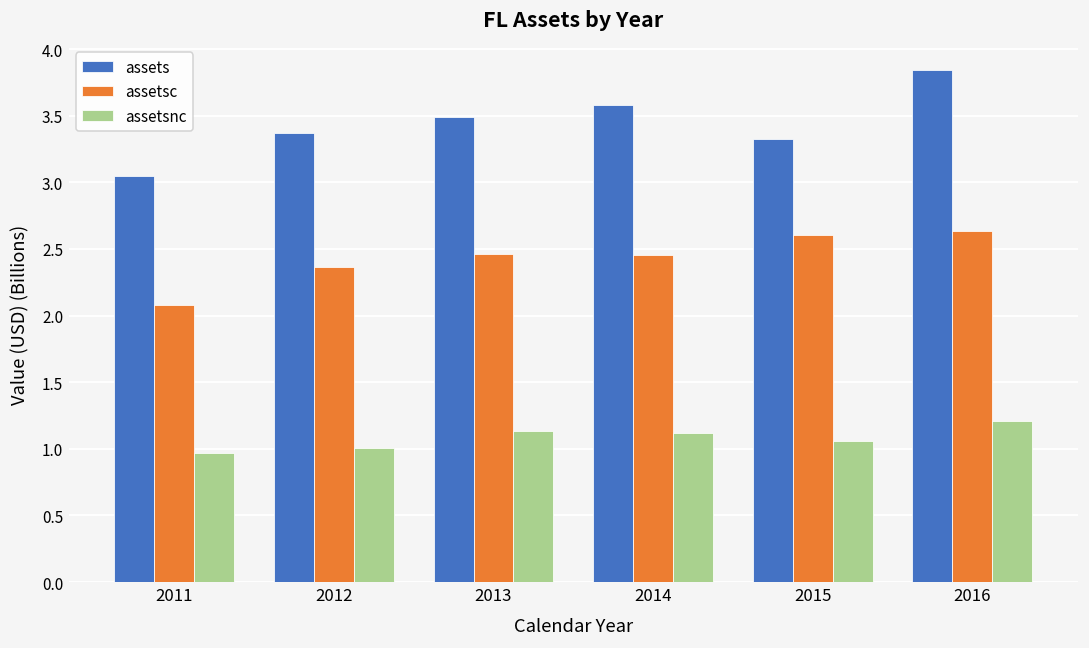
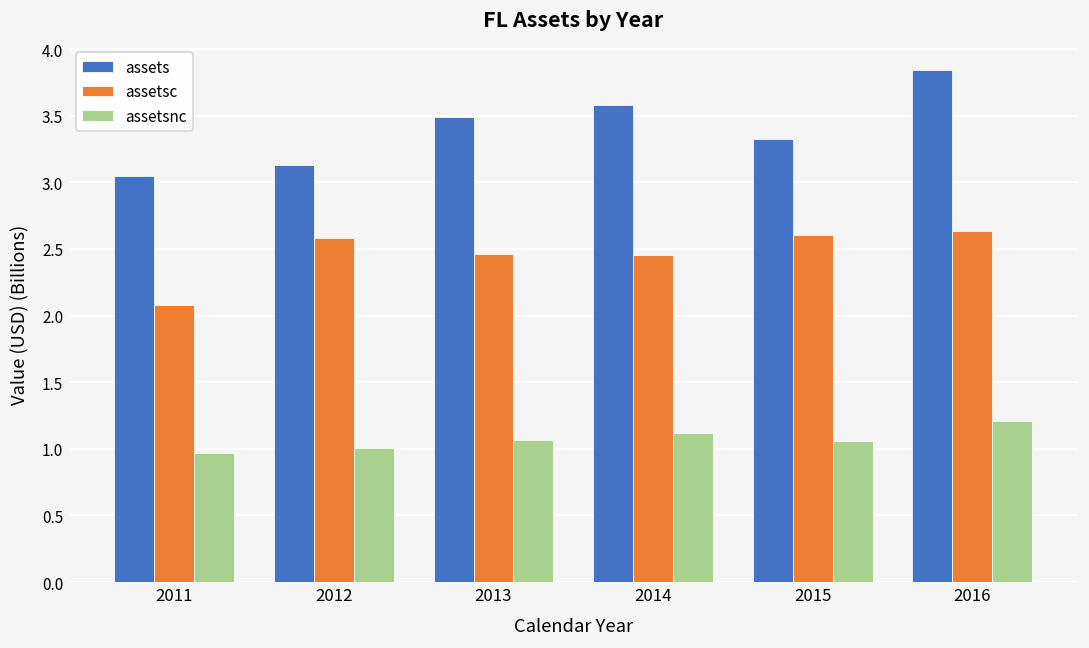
assets, 2012: 3.37 -> 3.13
assetsc, 2012: 2.36 -> 2.58
assetsnc, 2013: 1.14 -> 1.07
